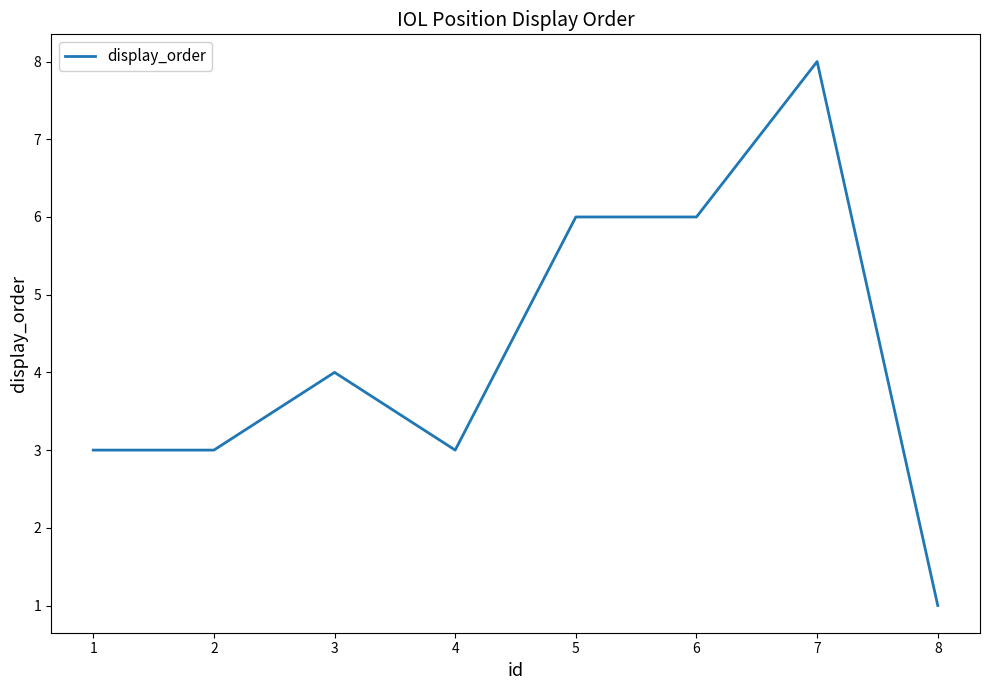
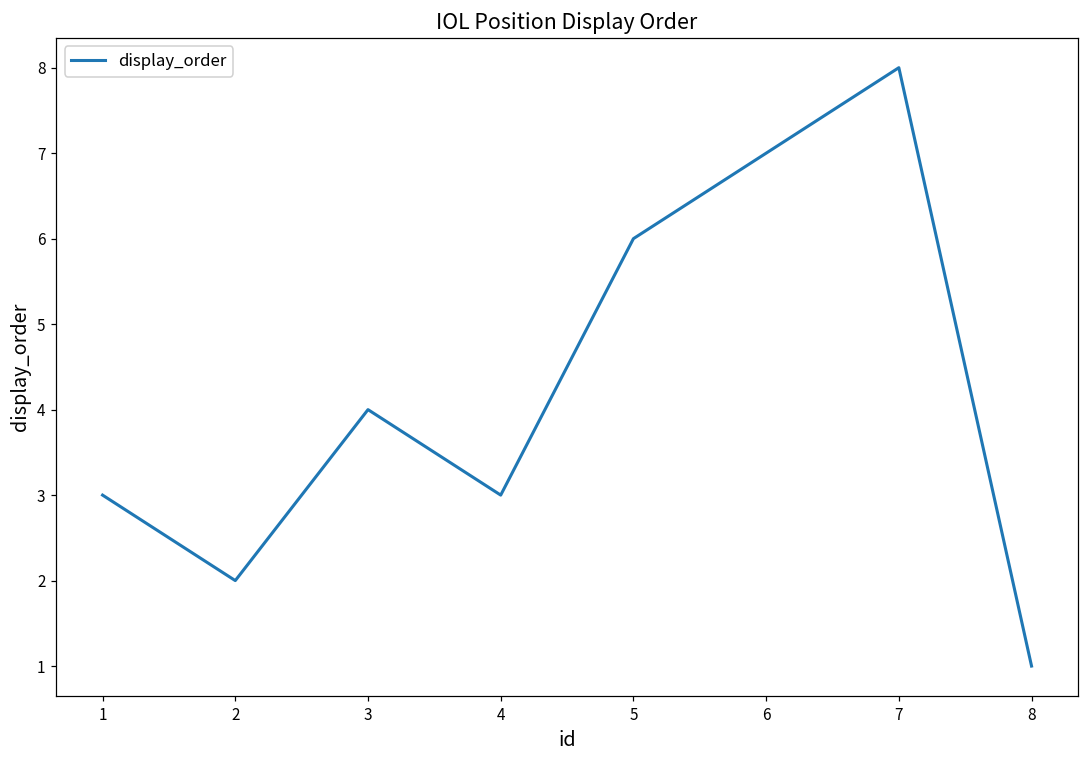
2: 3 -> 2
6: 6 -> 7
